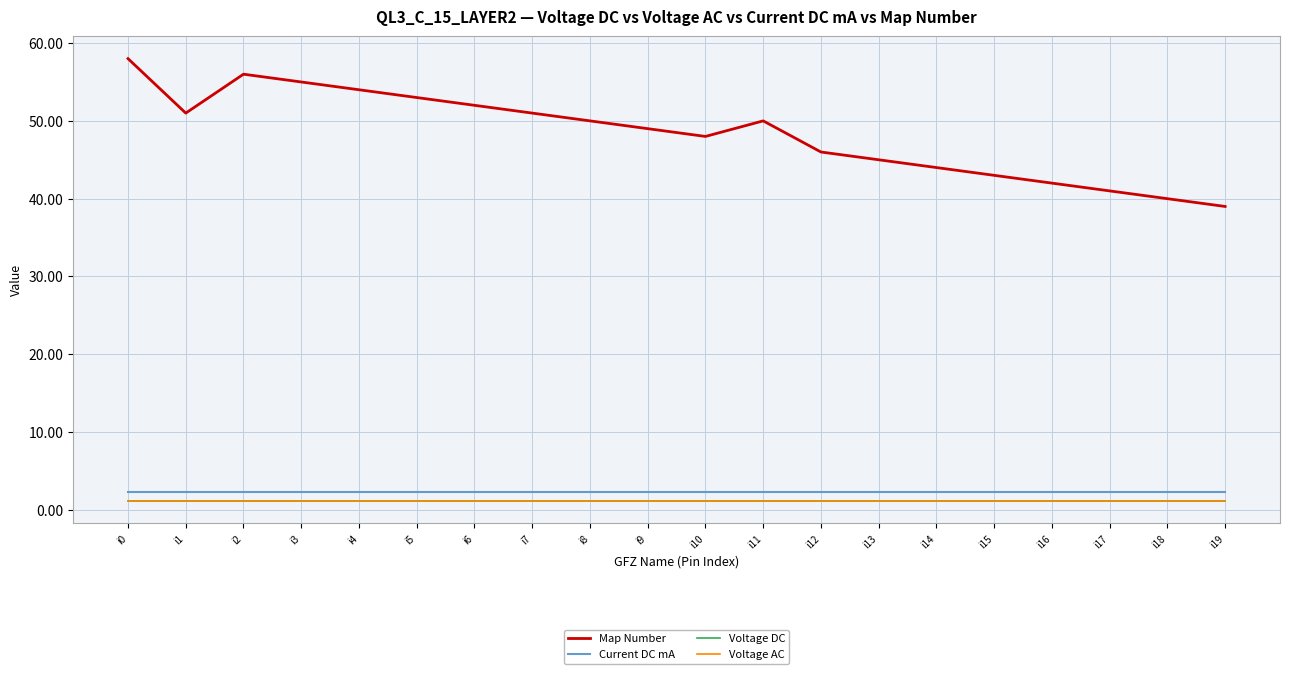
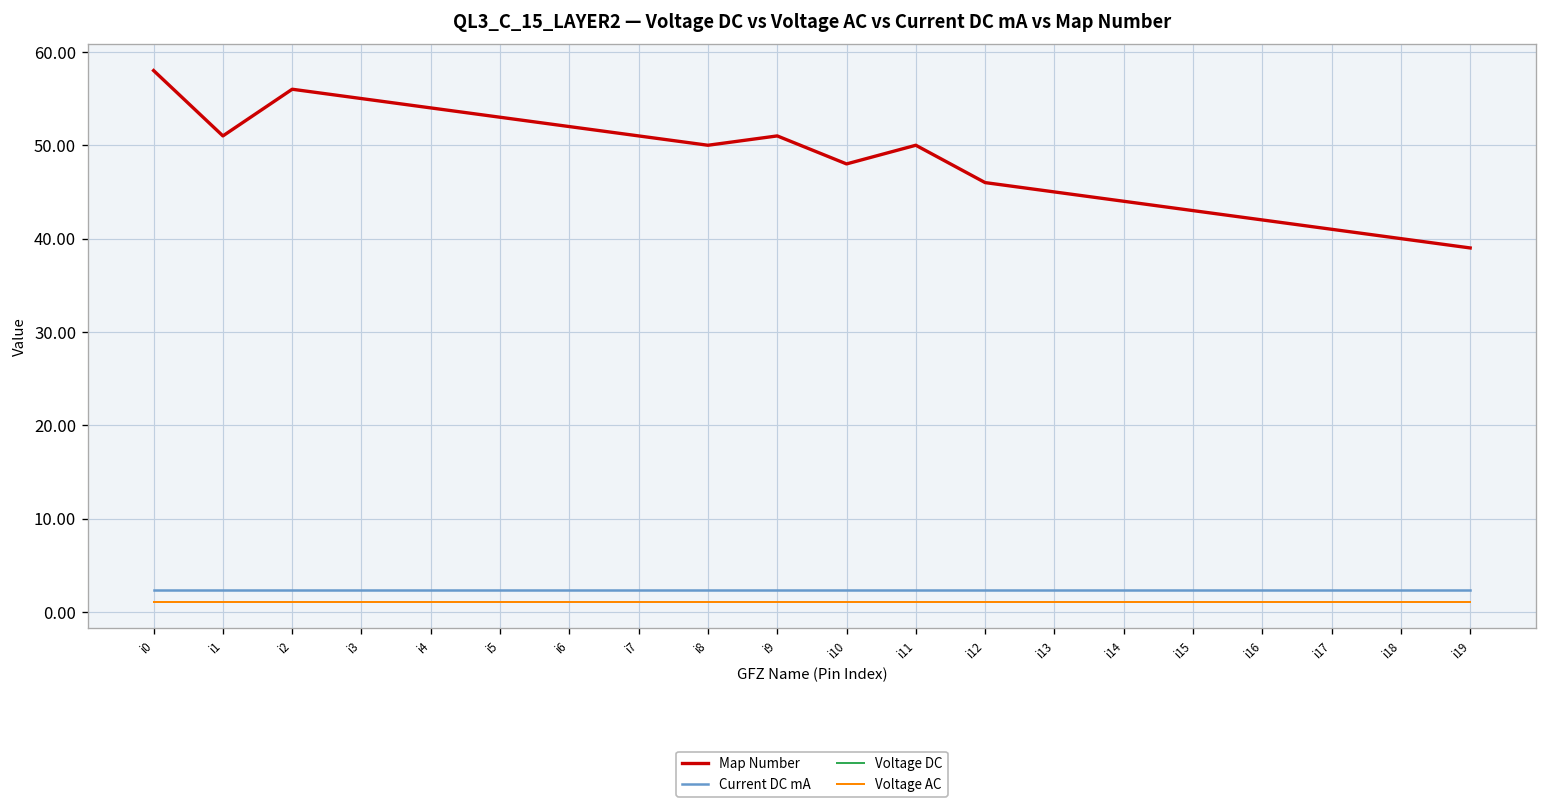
Map Number, i9: 49 -> 51
